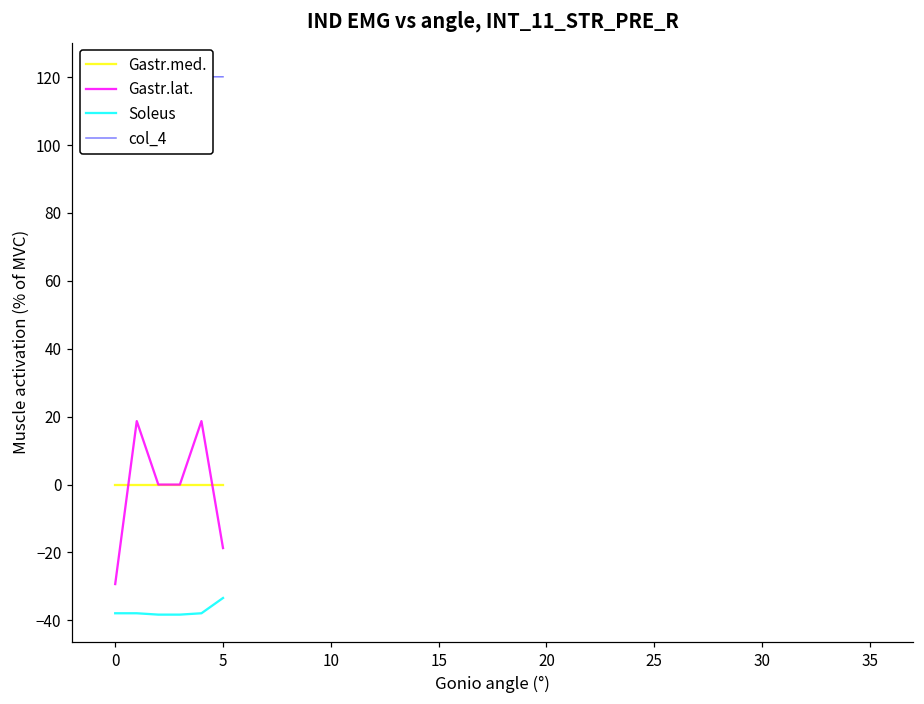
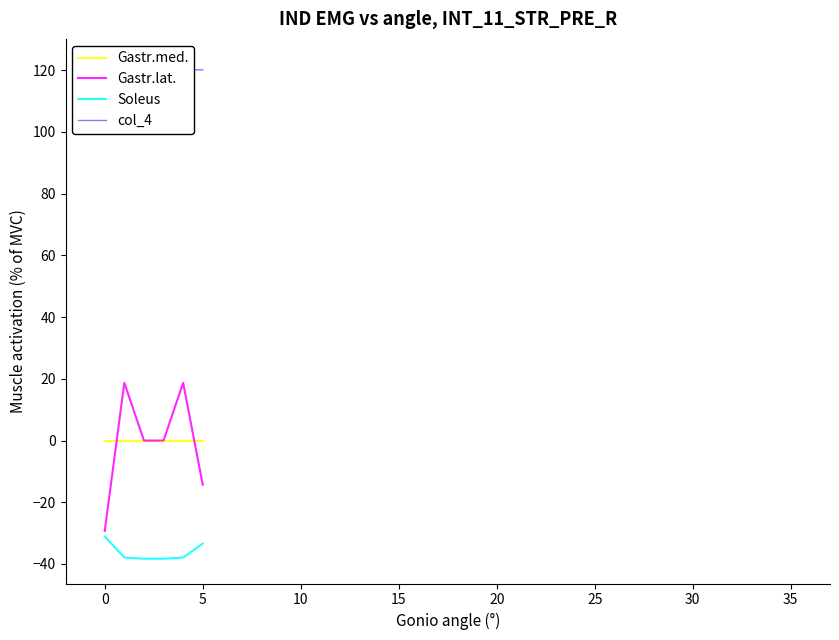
Soleus, 0: -38 -> -31
Gastr.lat., 5: -19 -> -14
